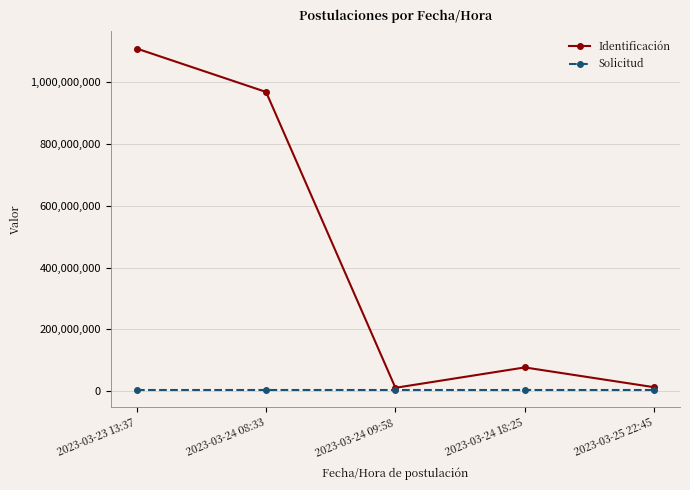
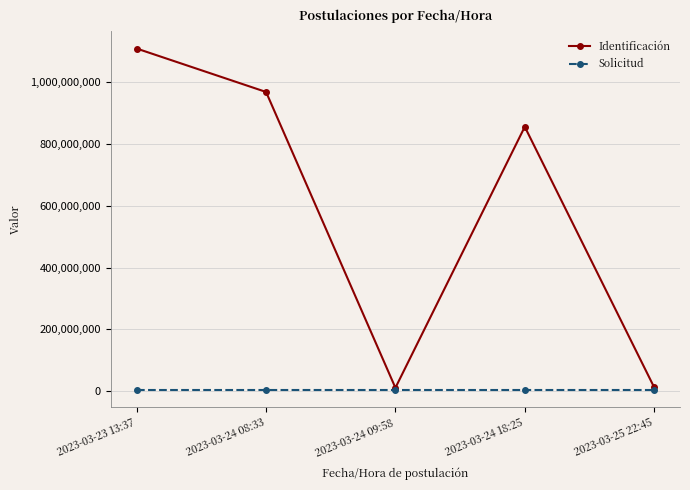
Identificación, 2023-03-24 18:25: 80,000,000 -> 860,000,000
